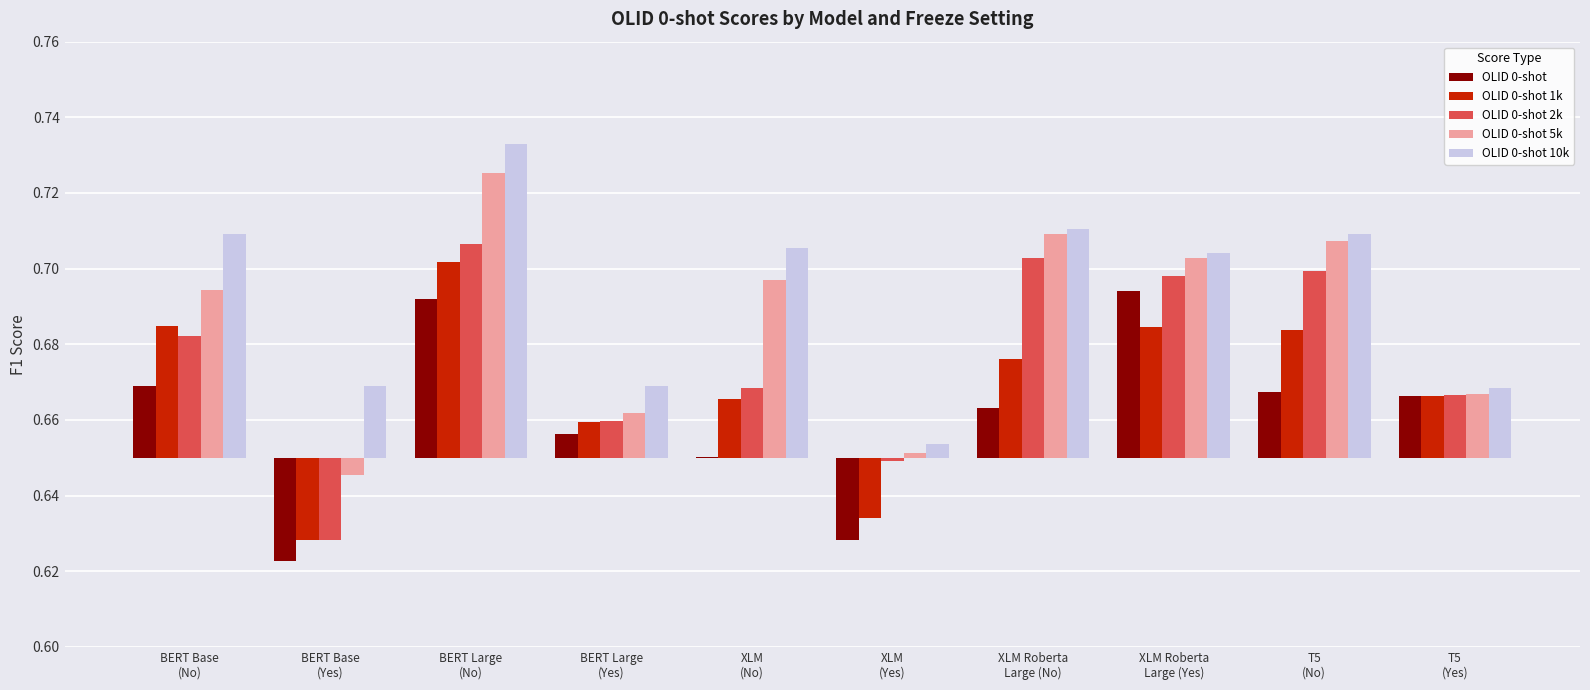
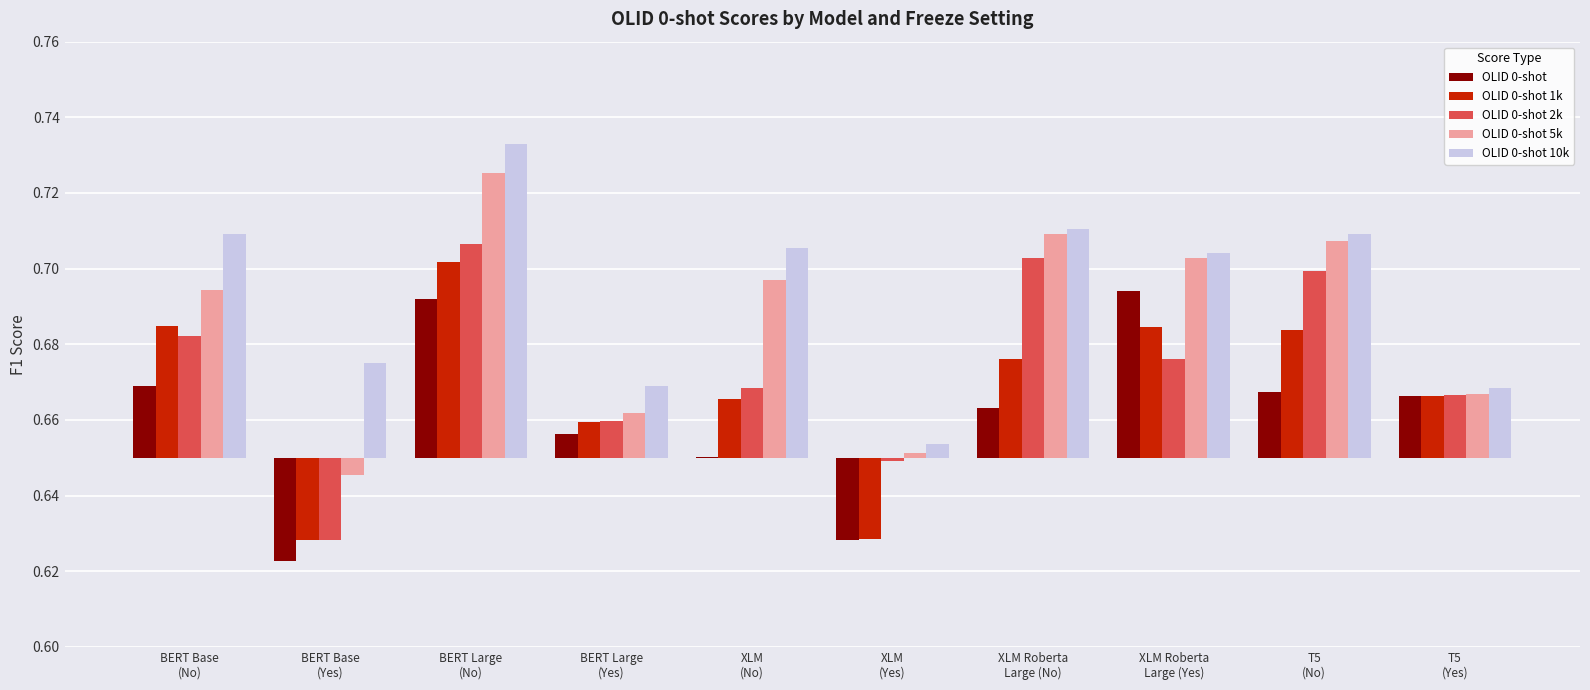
OLID 0-shot 10k, BERT Base (Yes): 0.669 -> 0.675
OLID 0-shot 1k, XLM (Yes): 0.634 -> 0.629
OLID 0-shot 2k, XLM Roberta Large (Yes): 0.698 -> 0.676
